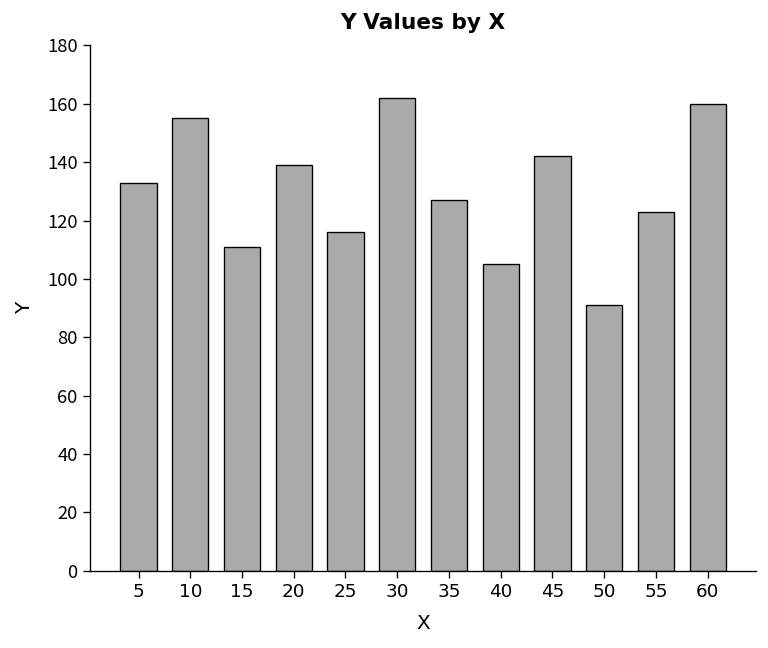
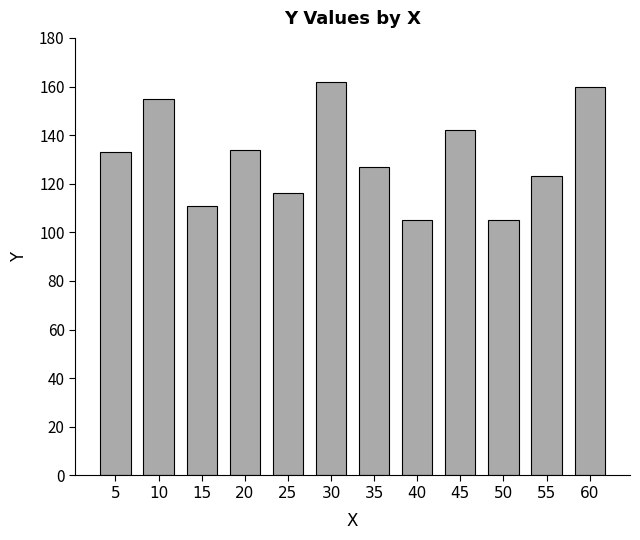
20: 139 -> 134
50: 91 -> 105
